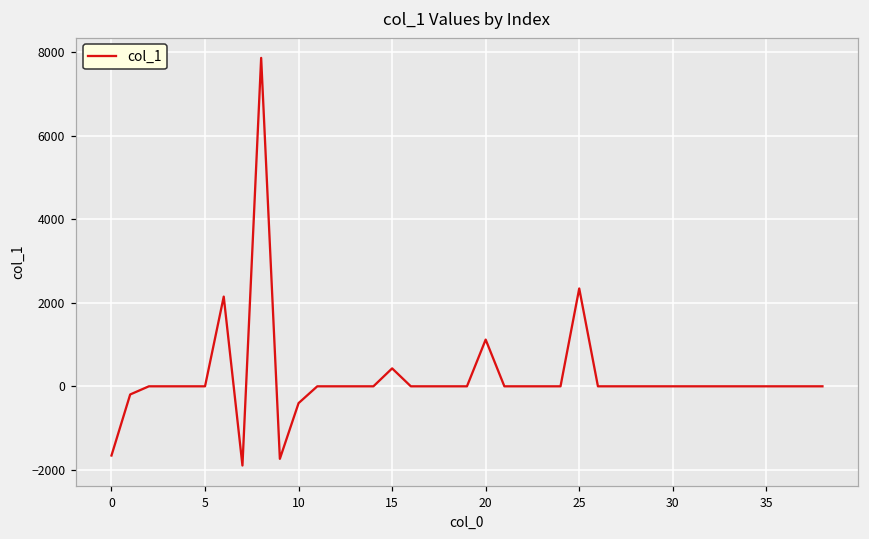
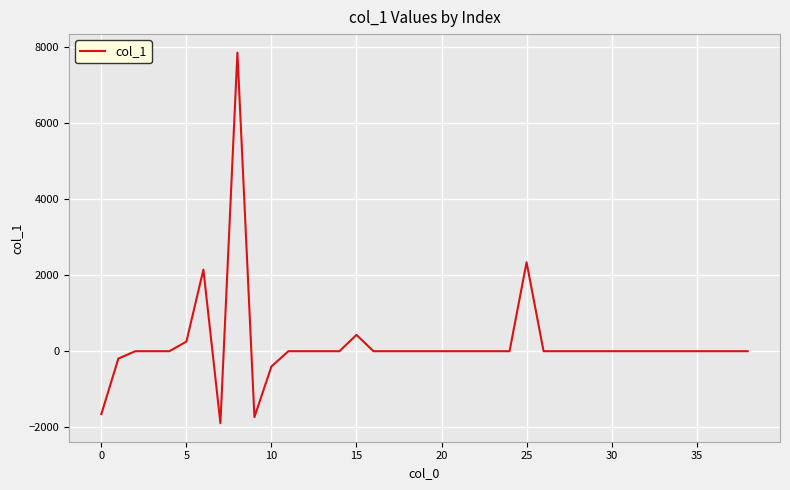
5: 0 -> 300
20: 1100 -> 0
